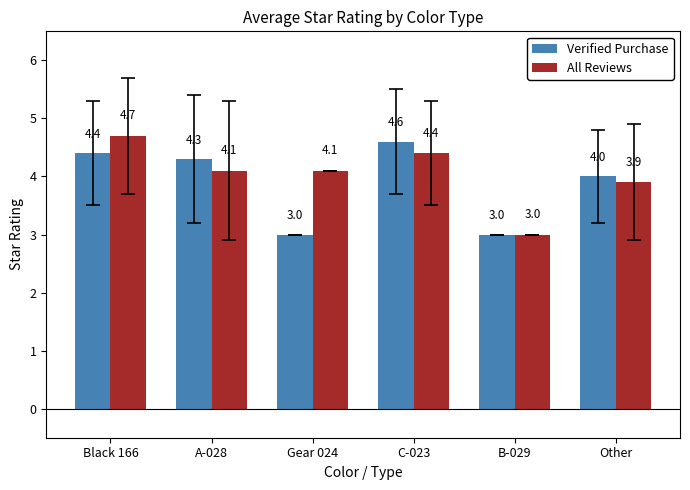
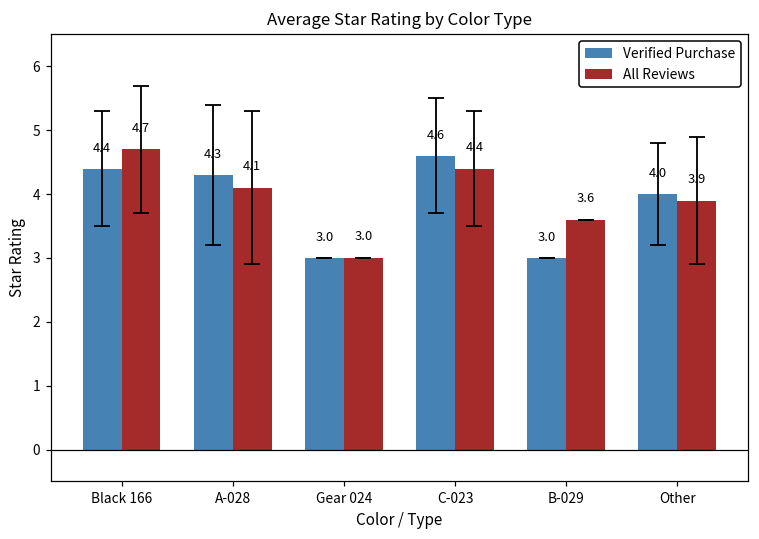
All Reviews, Gear 024: 4.1 -> 3.0
All Reviews, B-029: 3.0 -> 3.6
